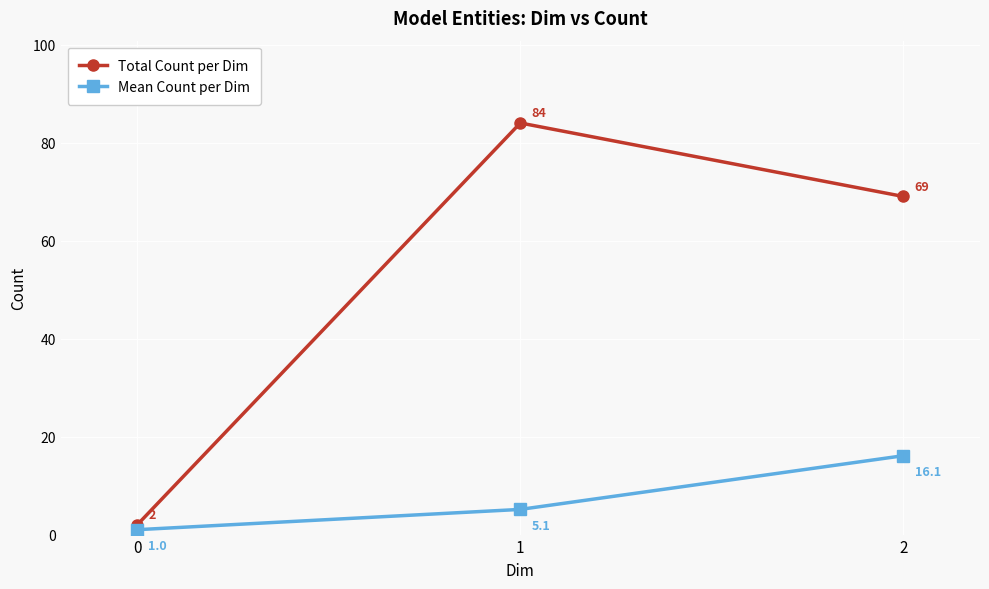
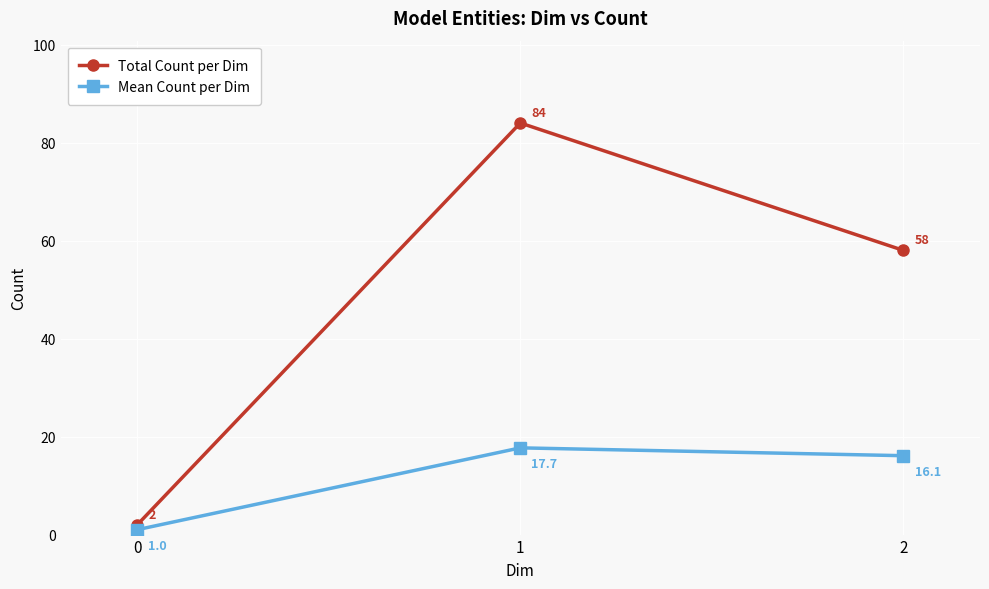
Mean Count per Dim, 1: 5.1 -> 17.7
Total Count per Dim, 2: 69 -> 58
